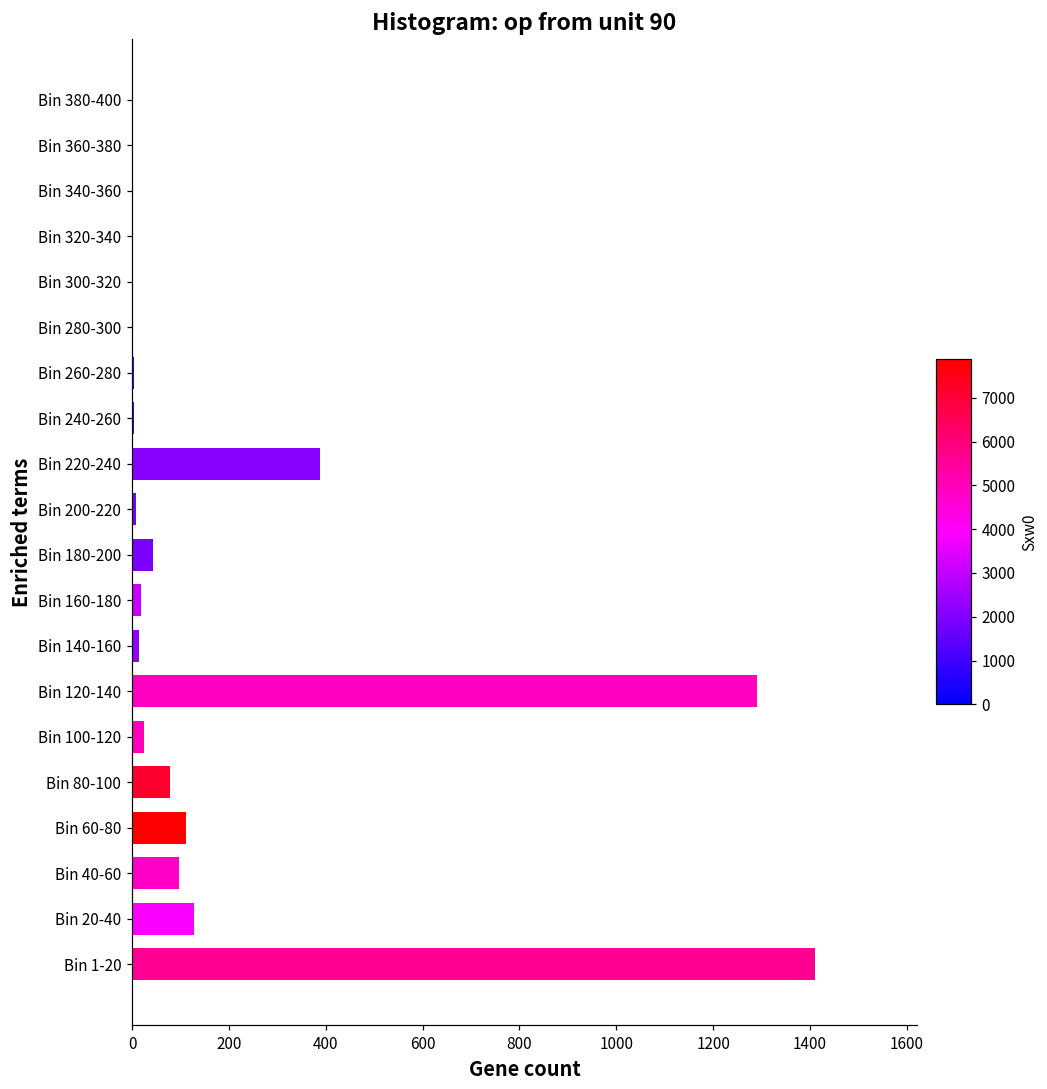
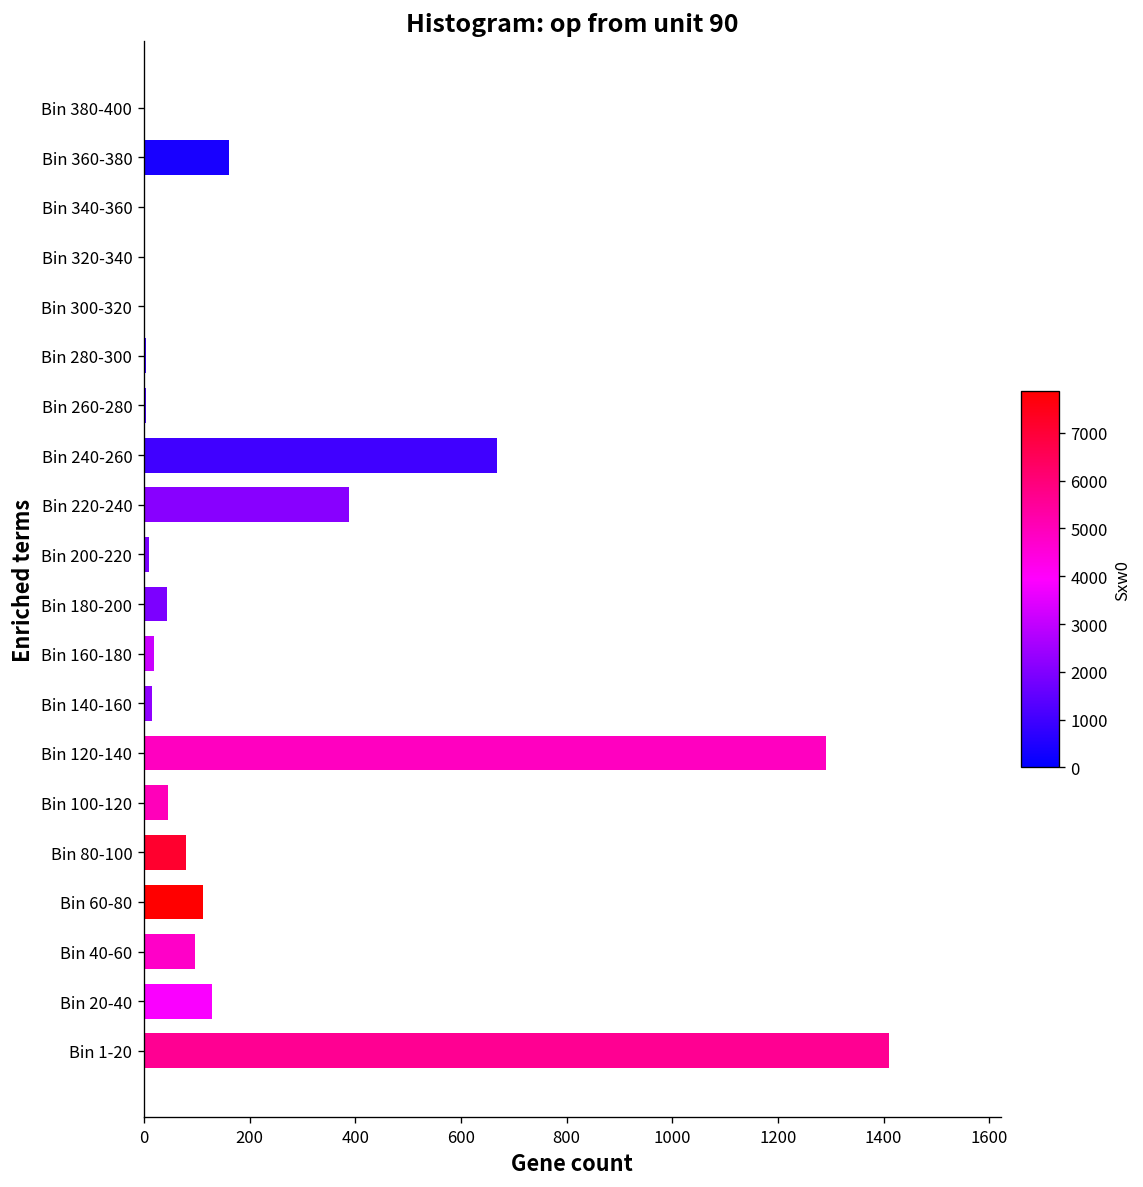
Bin 360-380: 0 -> 160
Bin 240-260: 0 -> 670
Bin 100-120: 20 -> 50
